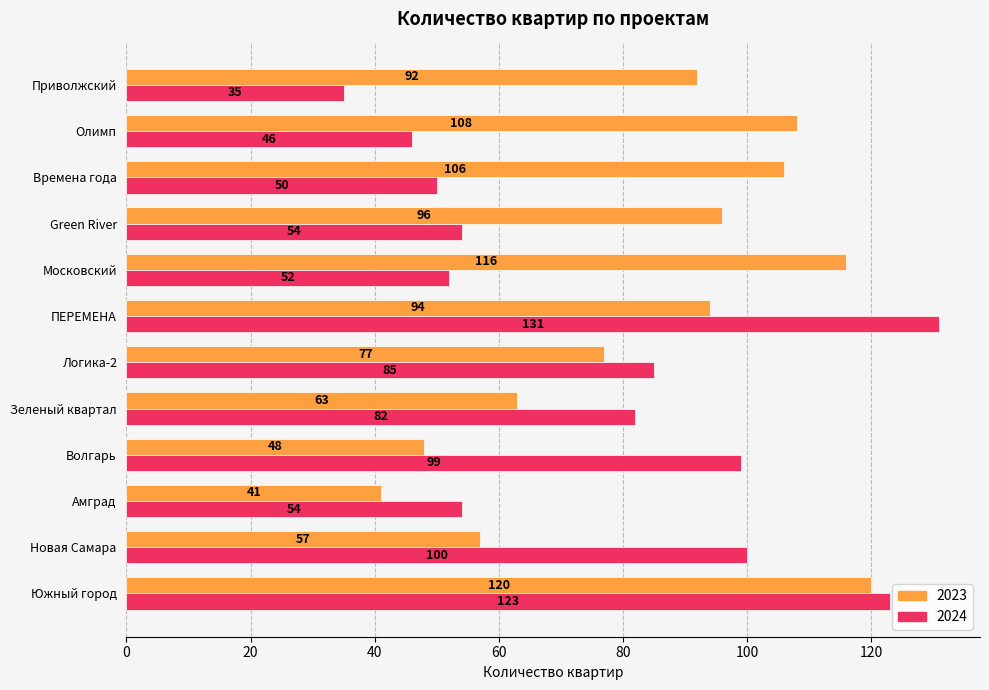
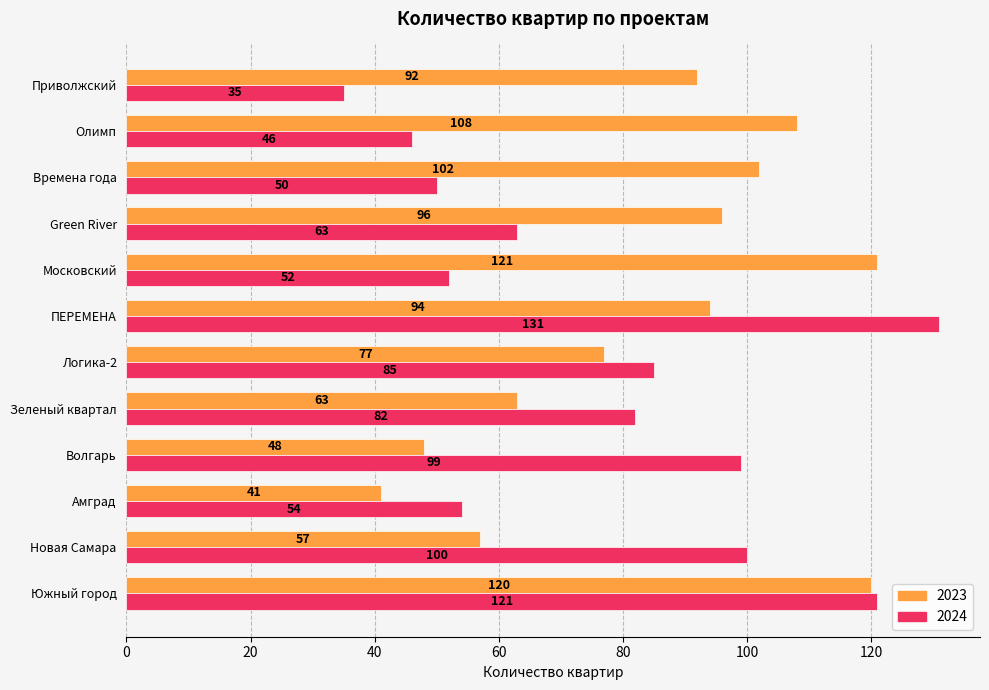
2023, Времена года: 106 -> 102
2024, Green River: 54 -> 63
2023, Московский: 116 -> 121
2024, Южный город: 123 -> 121
